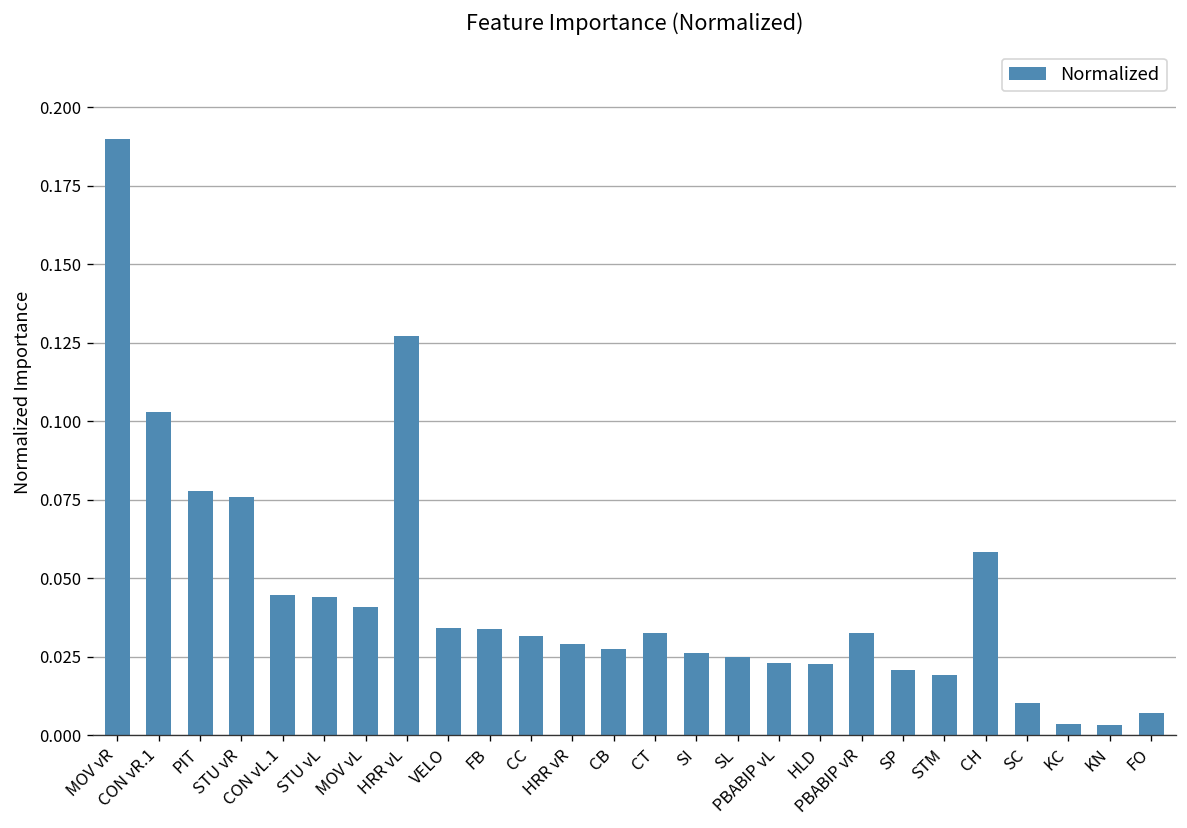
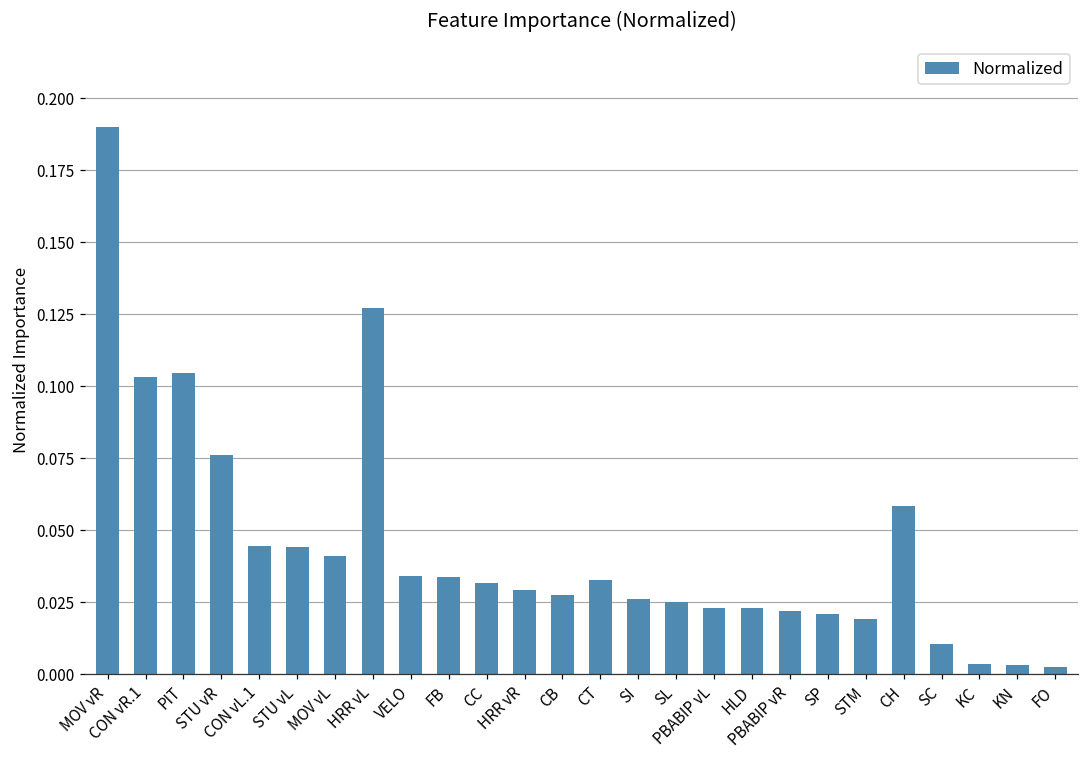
PIT: 0.078 -> 0.104
PBABIP vR: 0.032 -> 0.022
FO: 0.007 -> 0.003
